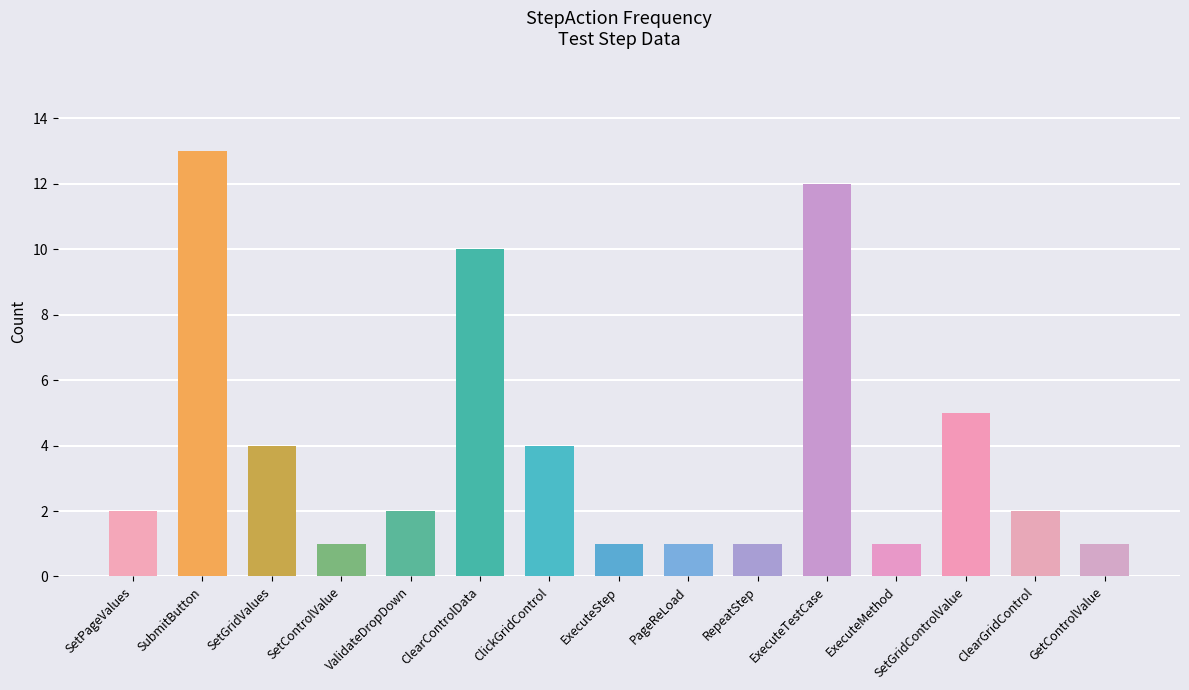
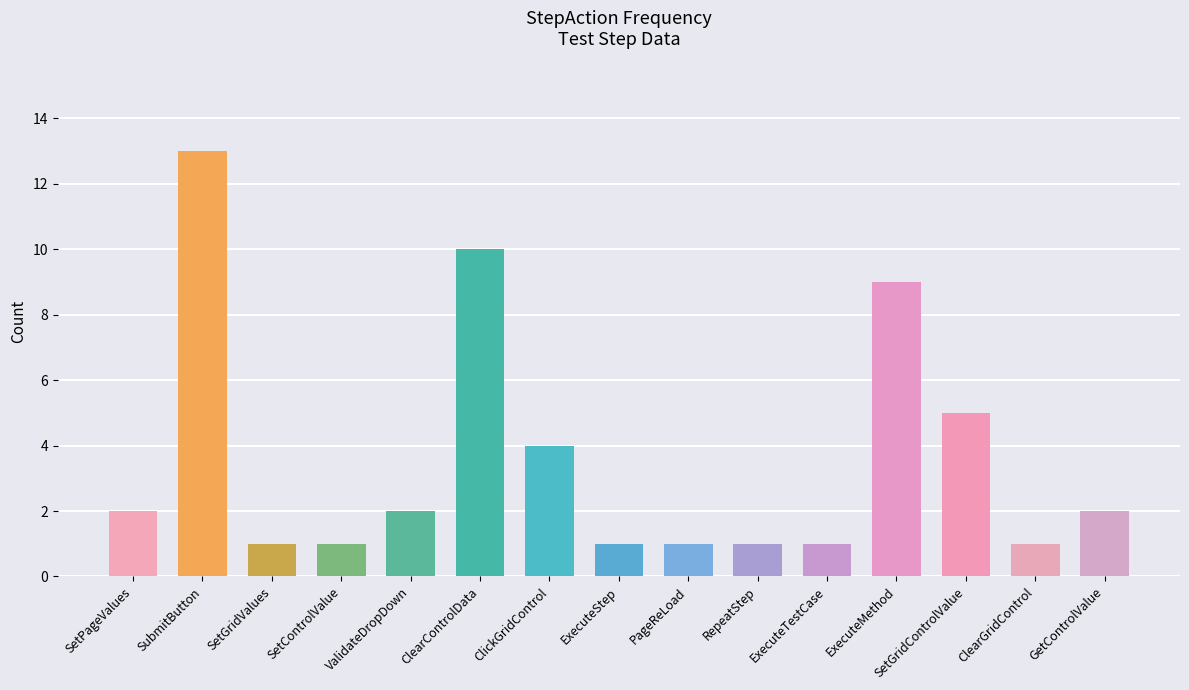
SetGridValues: 4 -> 1
ExecuteTestCase: 12 -> 1
ExecuteMethod: 1 -> 9
ClearGridControl: 2 -> 1
GetControlValue: 1 -> 2
